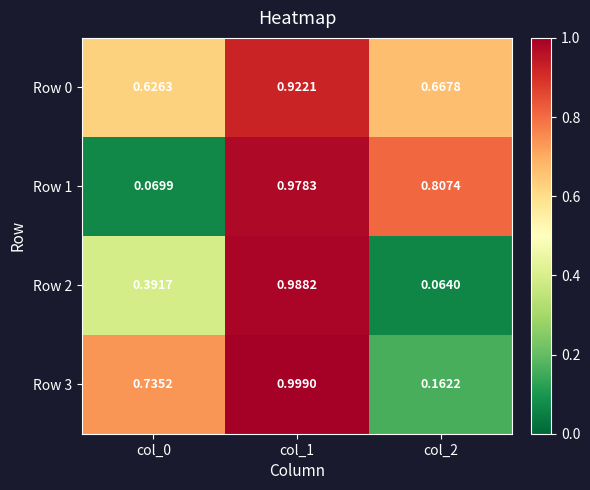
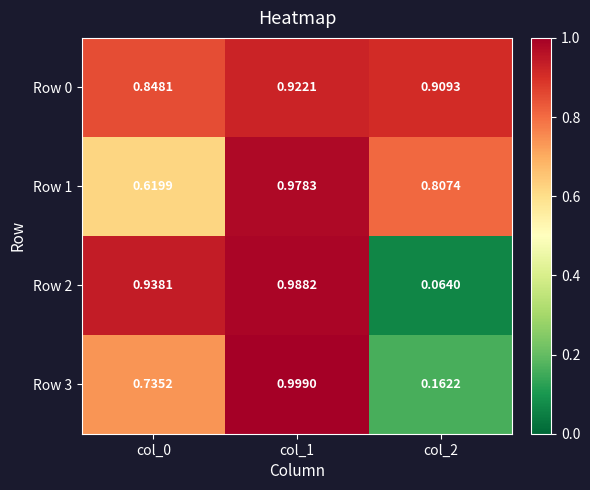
Row 0, col_0: 0.6263 -> 0.8481
Row 0, col_2: 0.6678 -> 0.9093
Row 1, col_0: 0.0699 -> 0.6199
Row 2, col_0: 0.3917 -> 0.9381
